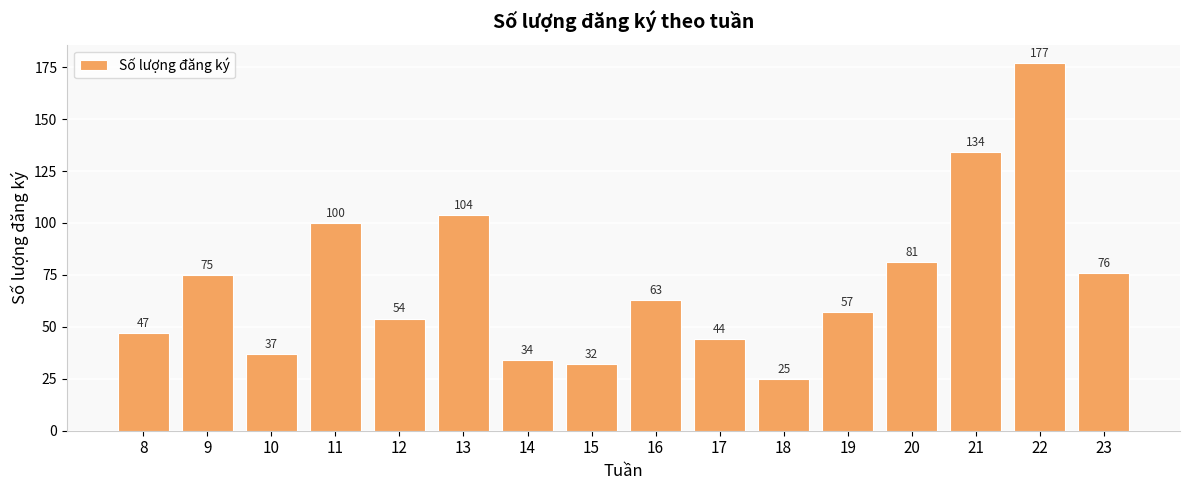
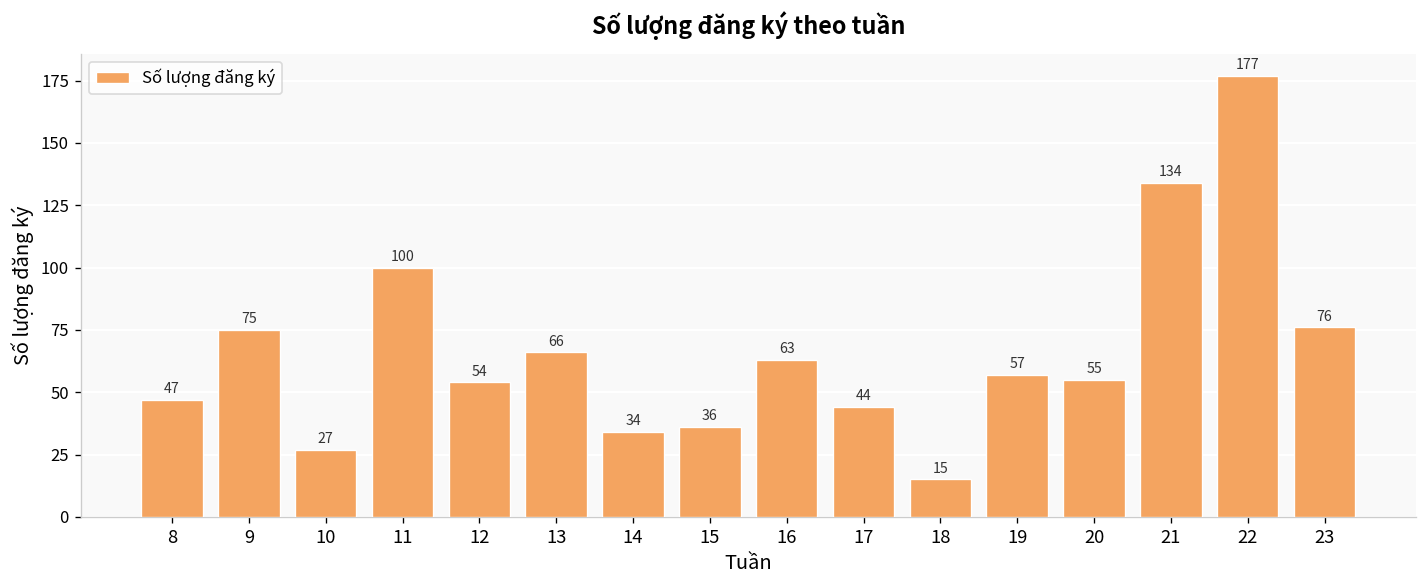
10: 37 -> 27
13: 104 -> 66
15: 32 -> 36
18: 25 -> 15
20: 81 -> 55
